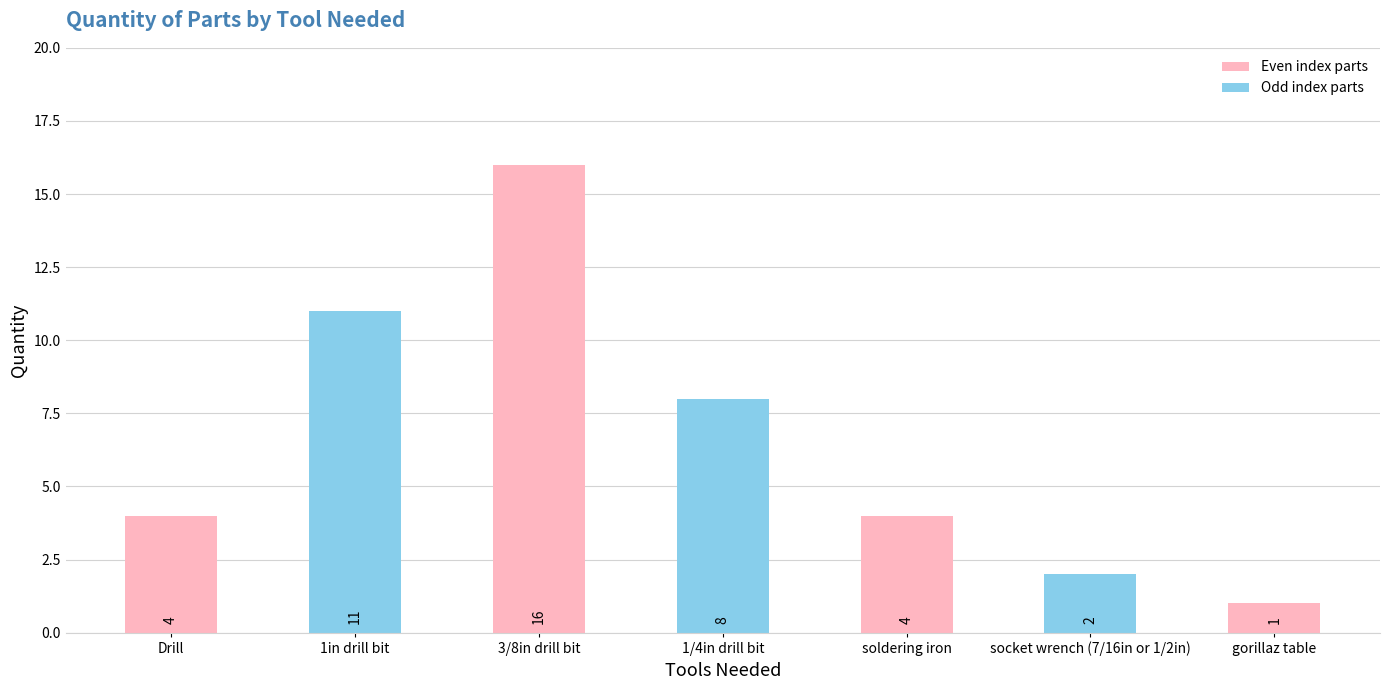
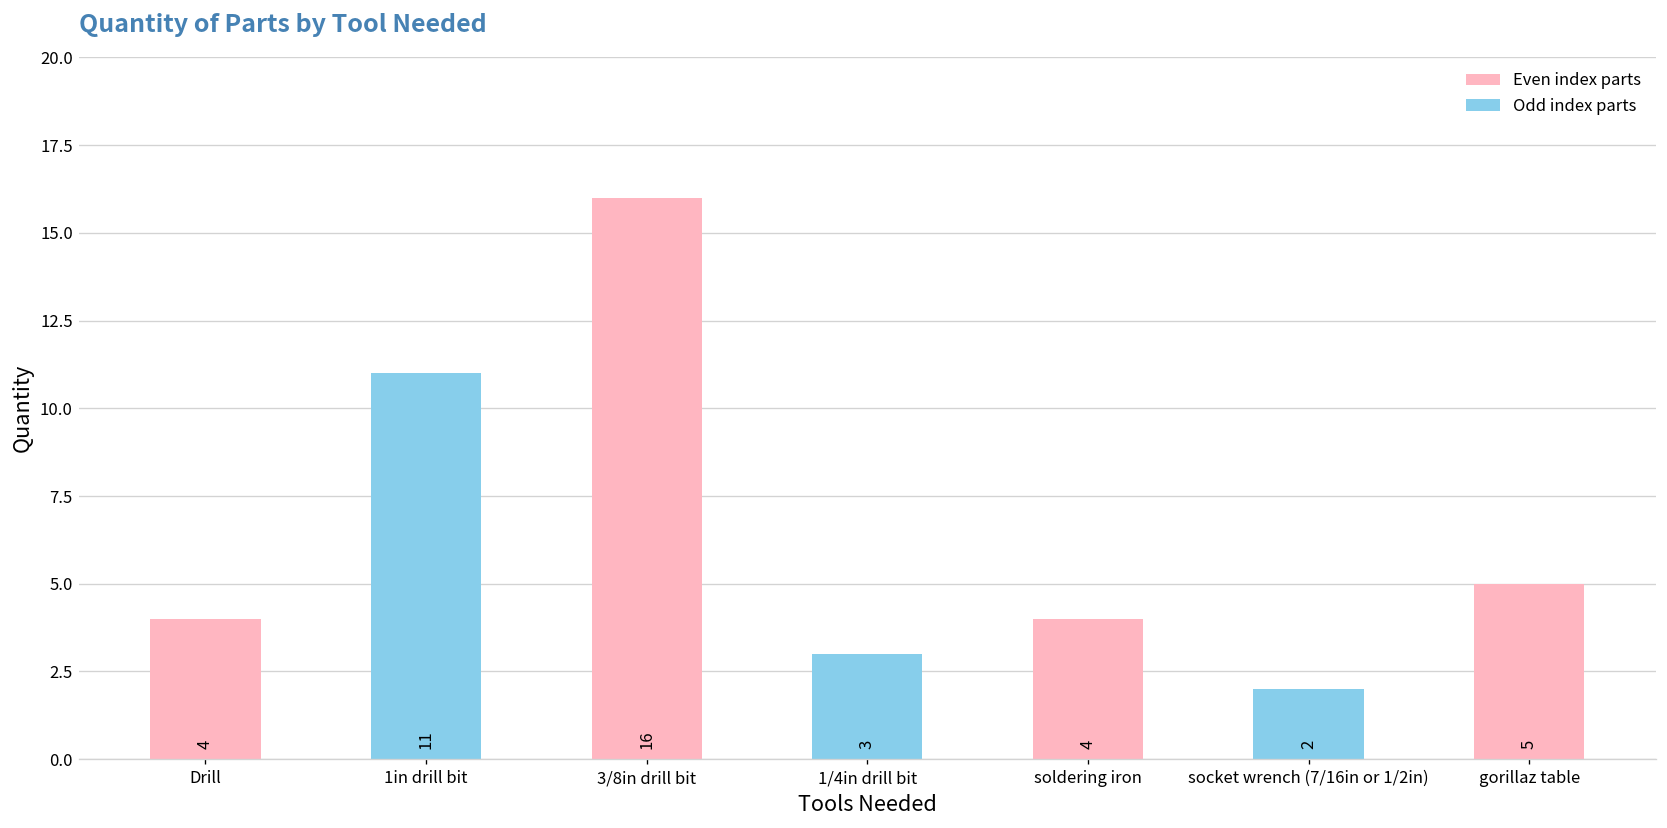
1/4in drill bit: 8 -> 3
gorillaz table: 1 -> 5
